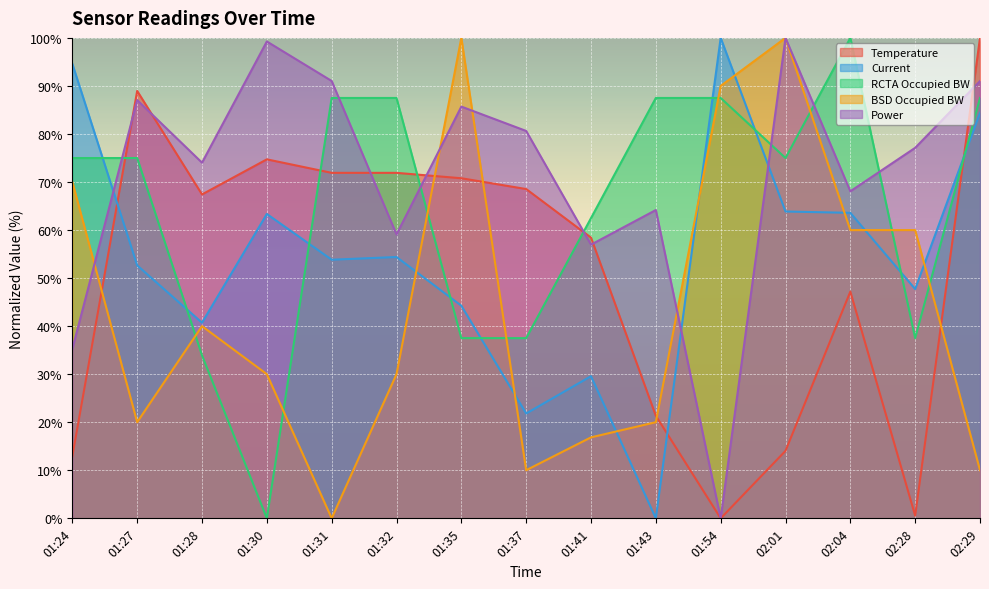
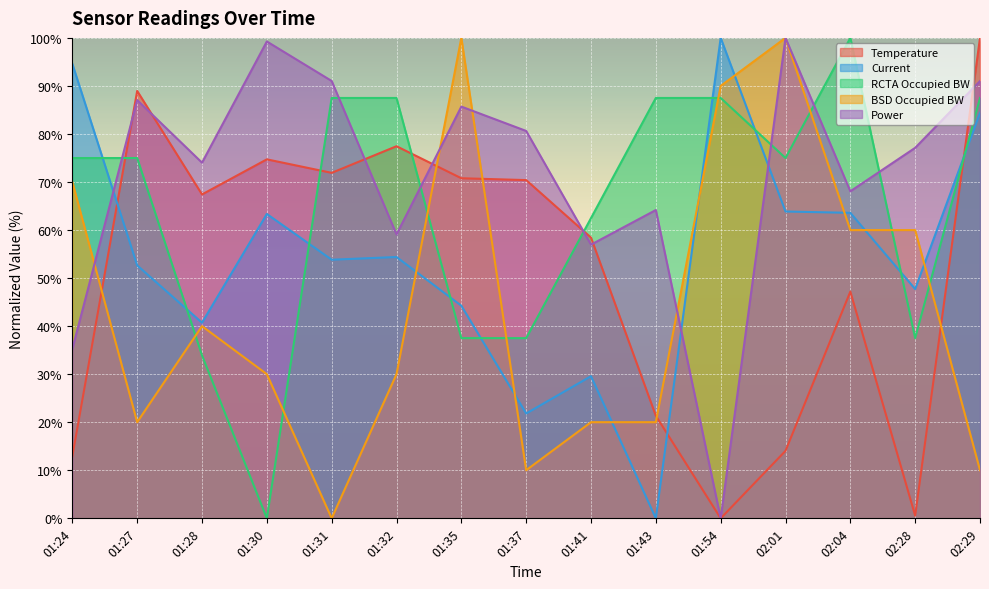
Temperature, 01:32: 72% -> 77%
Temperature, 01:37: 69% -> 70%
BSD Occupied BW, 01:41: 17% -> 20%
